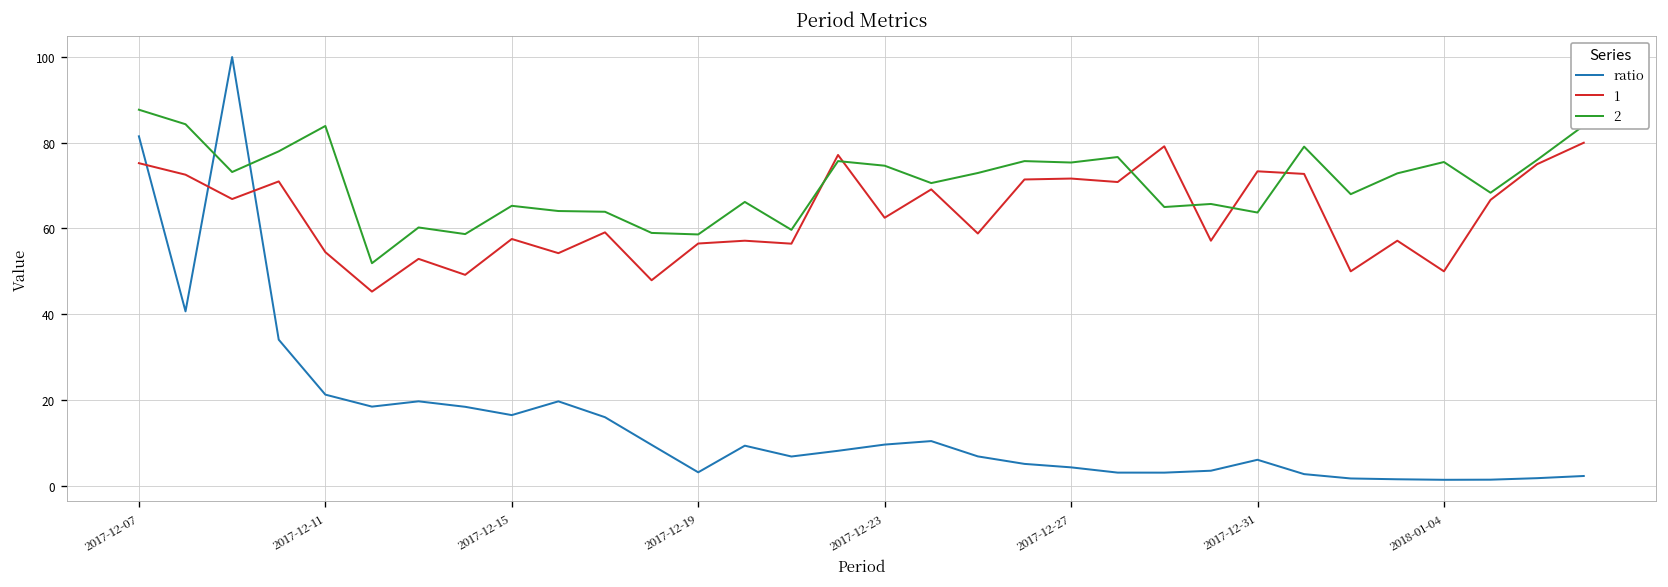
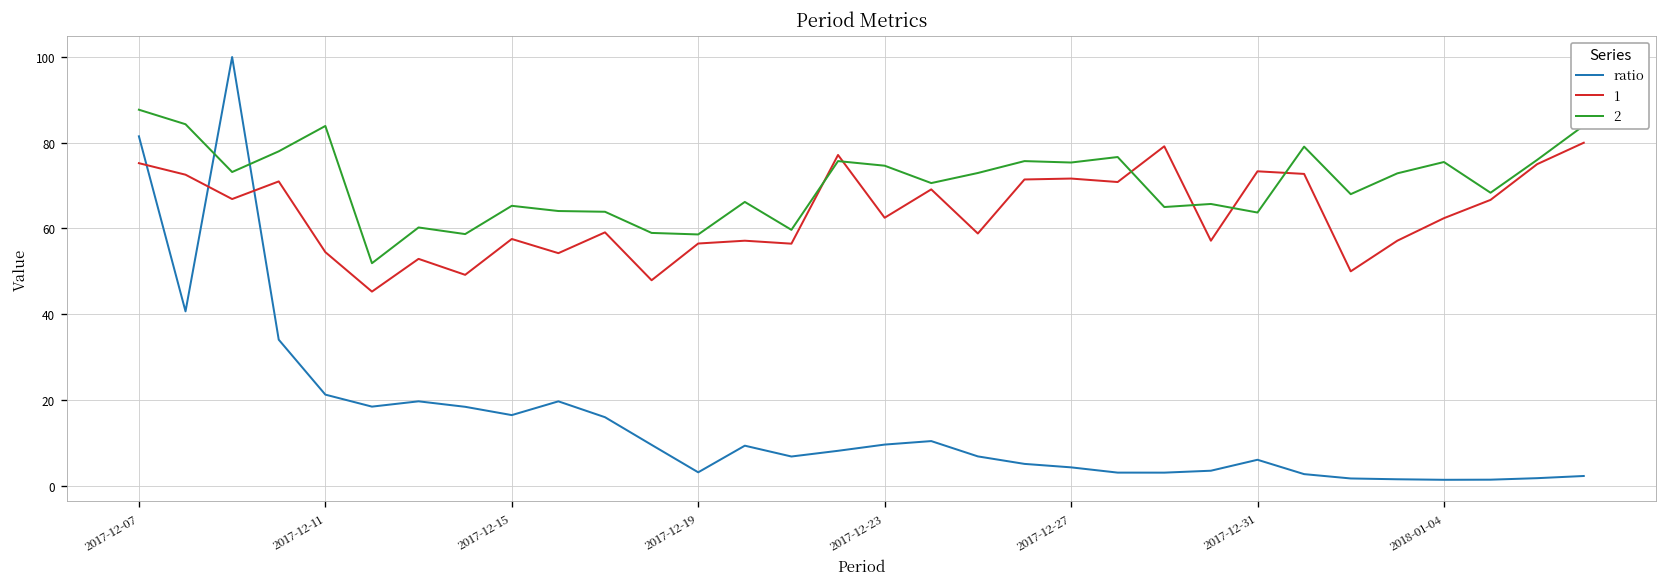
1, 2018-01-04: 50 -> 62
